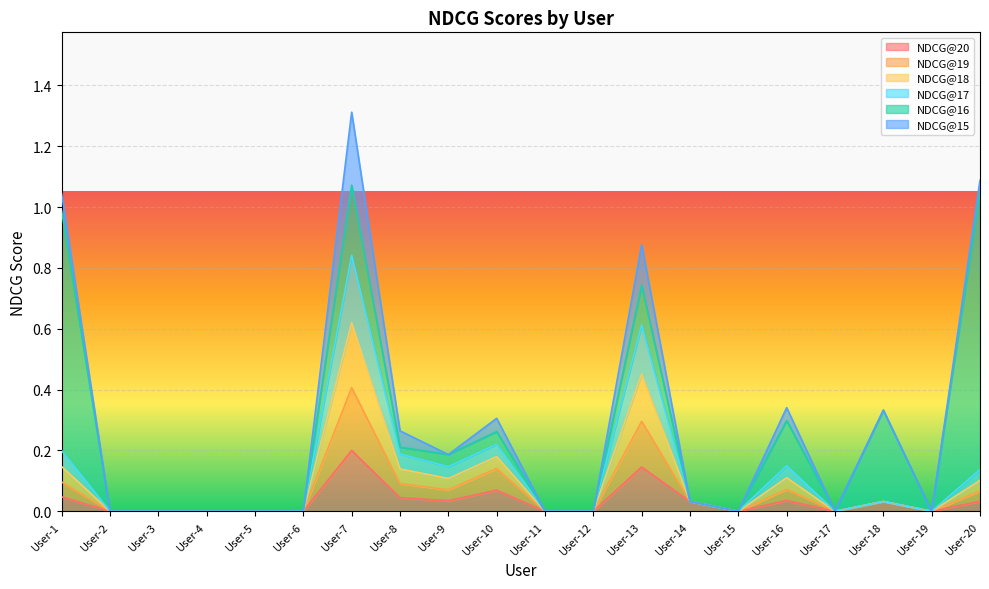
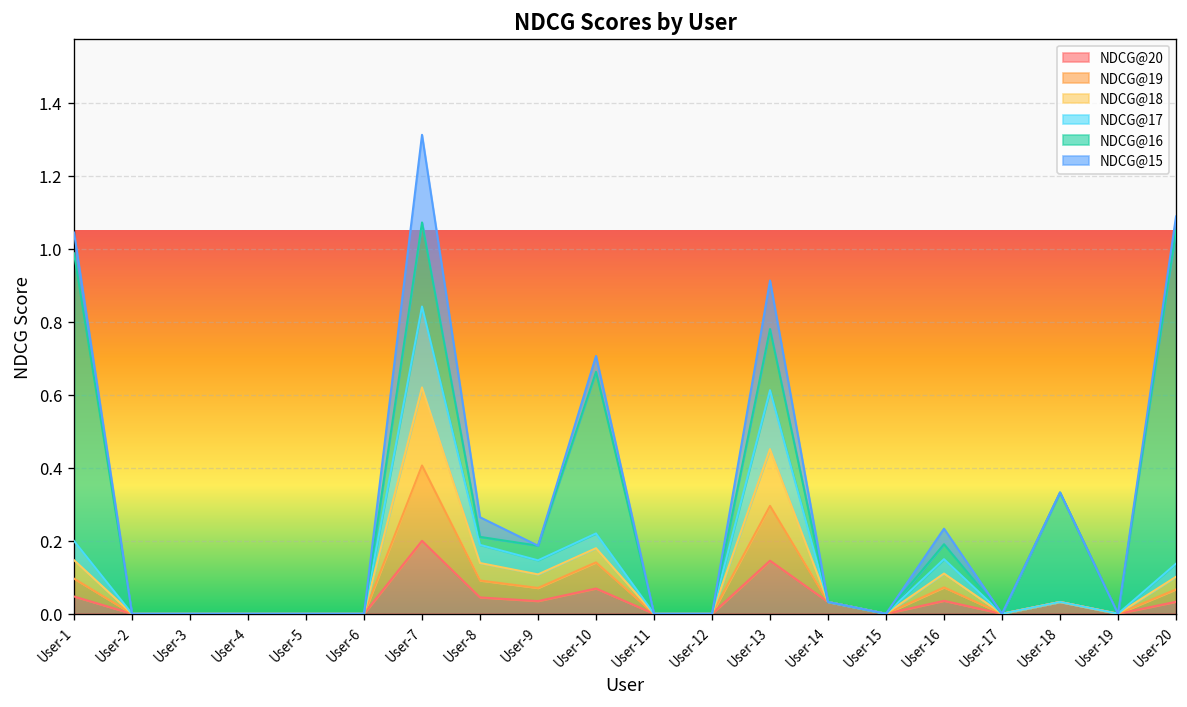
NDCG@16, User-10: 0.04 -> 0.44
NDCG@16, User-13: 0.13 -> 0.17
NDCG@16, User-16: 0.15 -> 0.04
